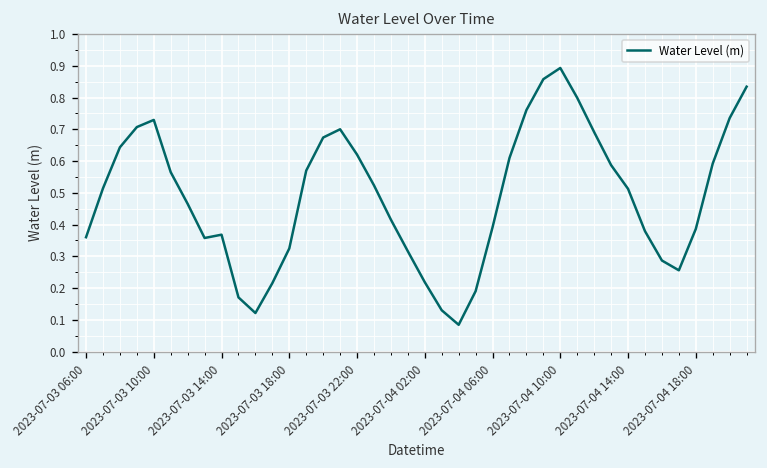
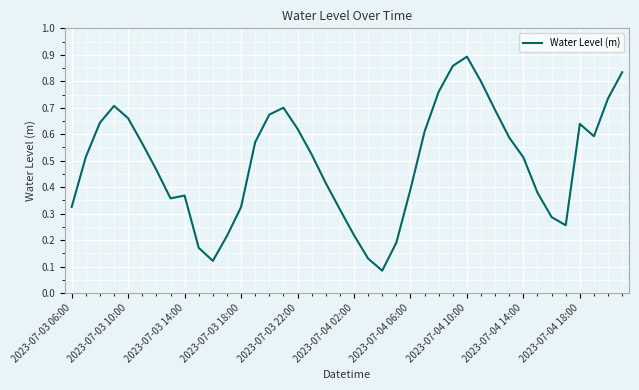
2023-07-03 06:00: 0.36 -> 0.33
2023-07-03 10:00: 0.73 -> 0.66
2023-07-04 18:00: 0.39 -> 0.64
